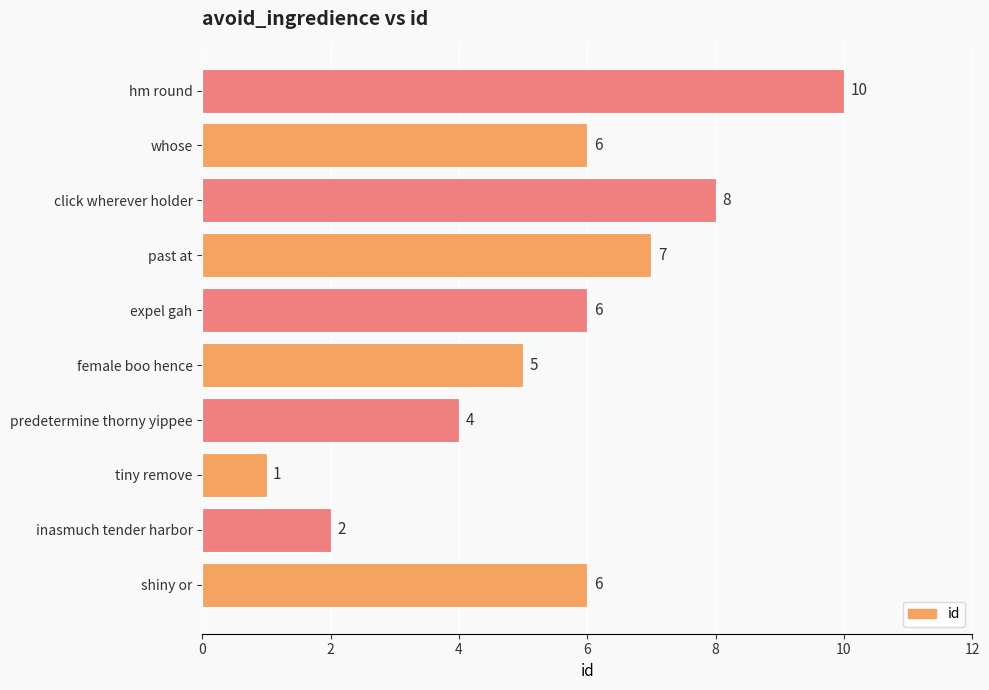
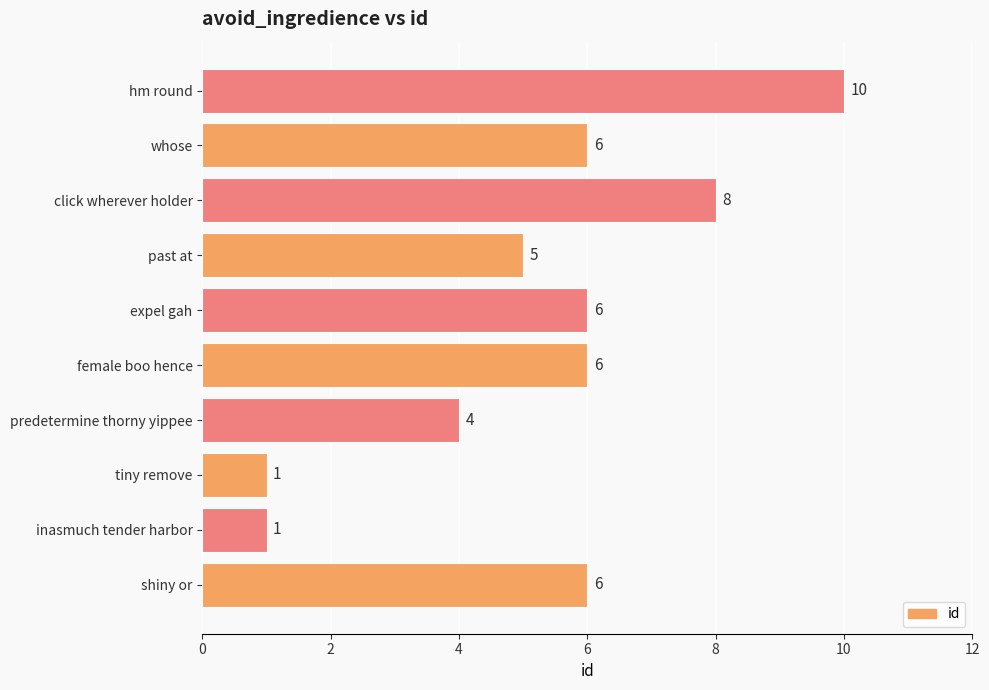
past at: 7 -> 5
female boo hence: 5 -> 6
inasmuch tender harbor: 2 -> 1
